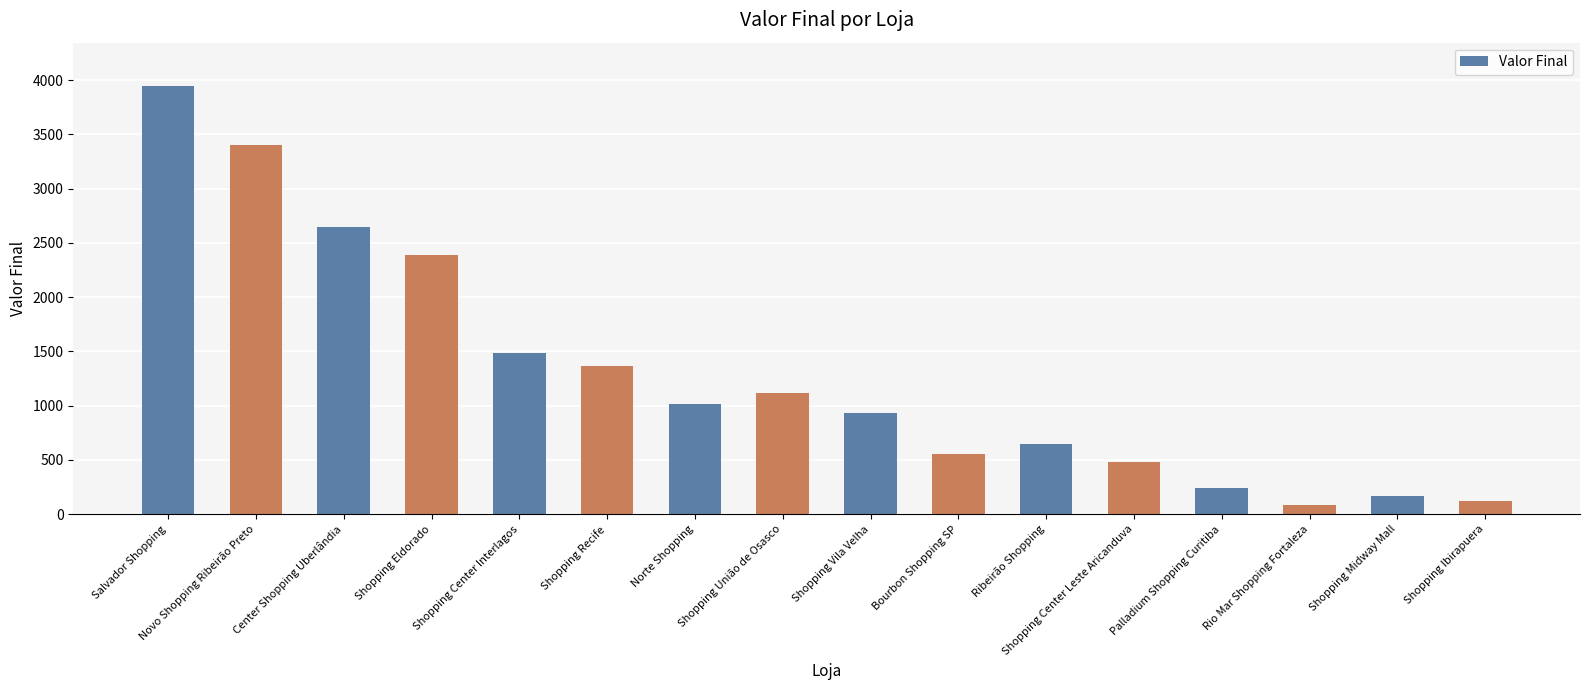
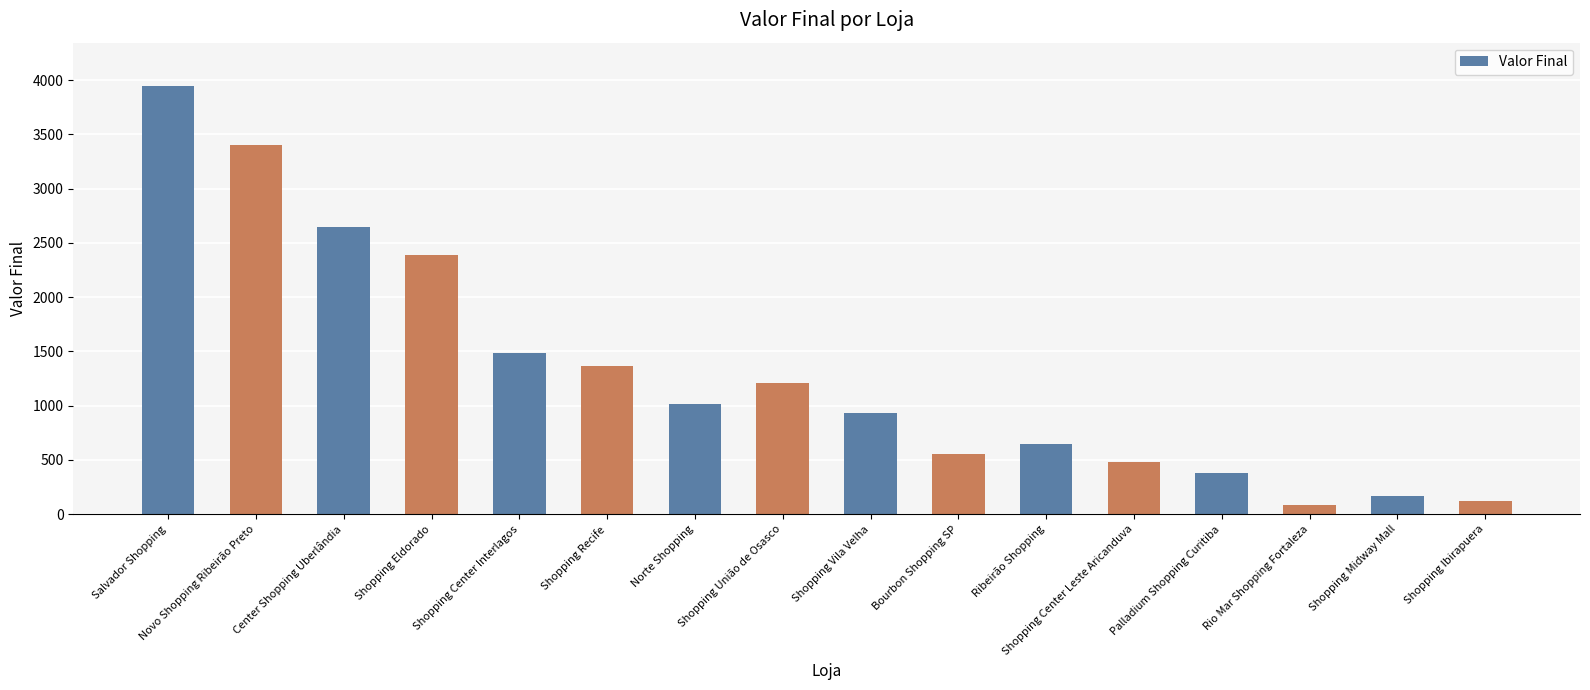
Shopping União de Osasco: 1120 -> 1210
Palladium Shopping Curitiba: 240 -> 380
